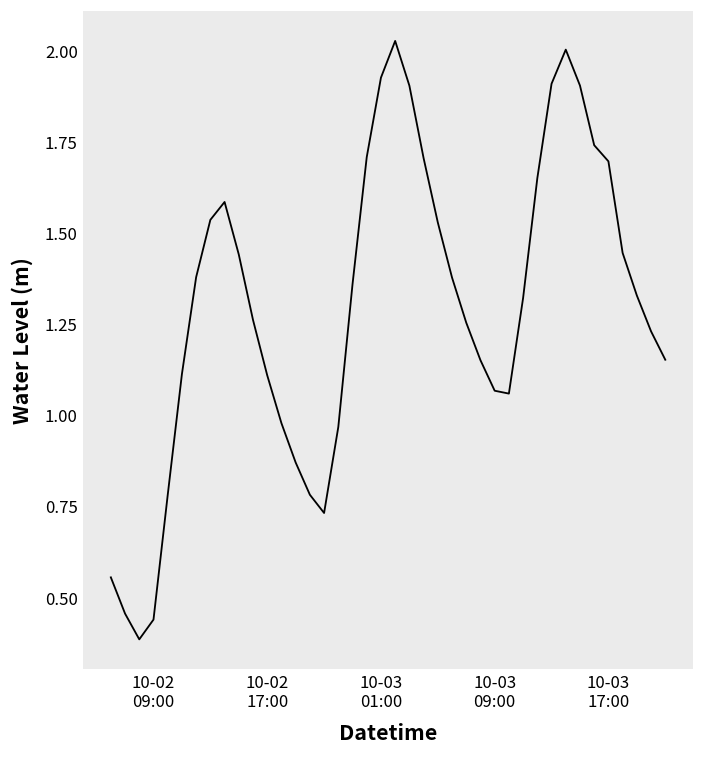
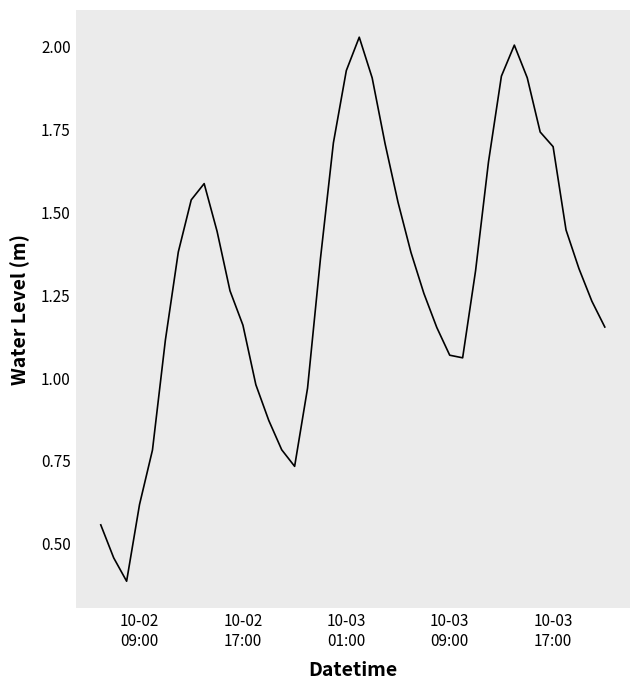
10-02 09:00: 0.44 -> 0.62
10-02 17:00: 1.11 -> 1.16
